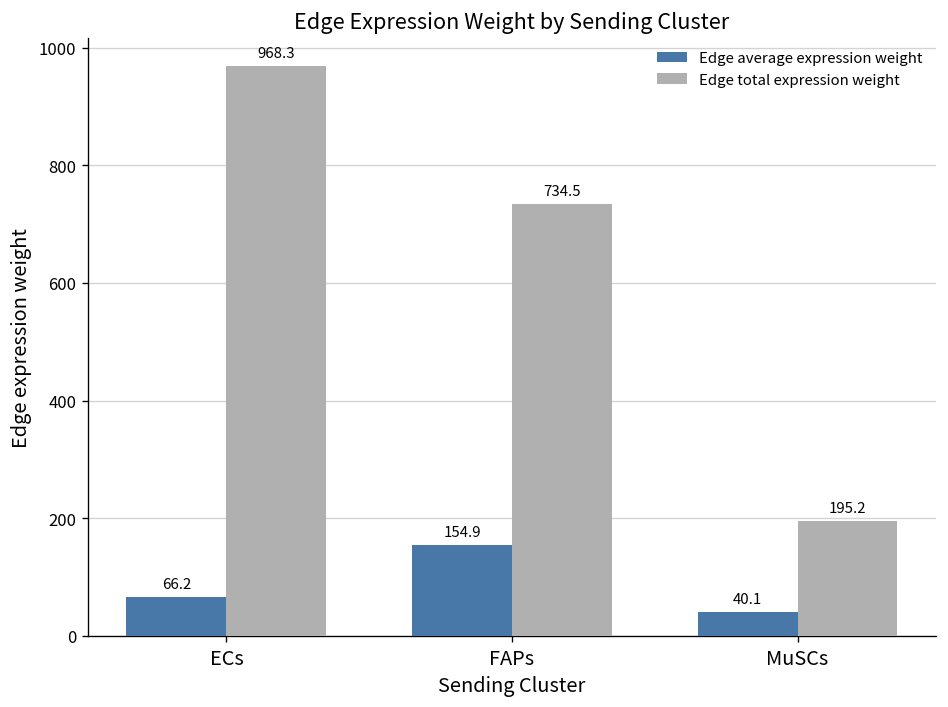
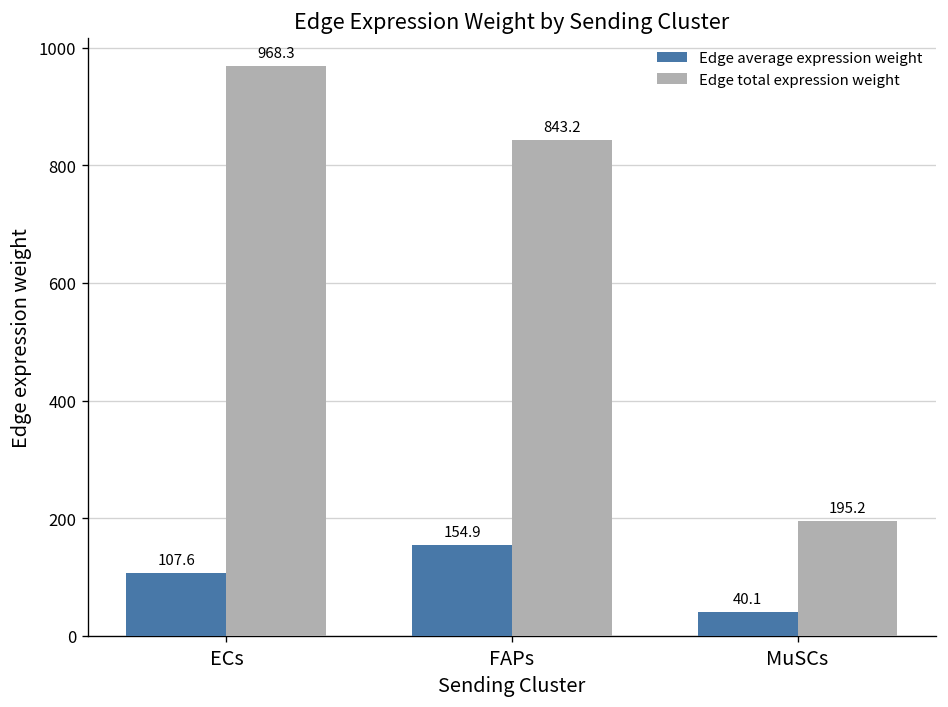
Edge average expression weight, ECs: 66.2 -> 107.6
Edge total expression weight, FAPs: 734.5 -> 843.2
